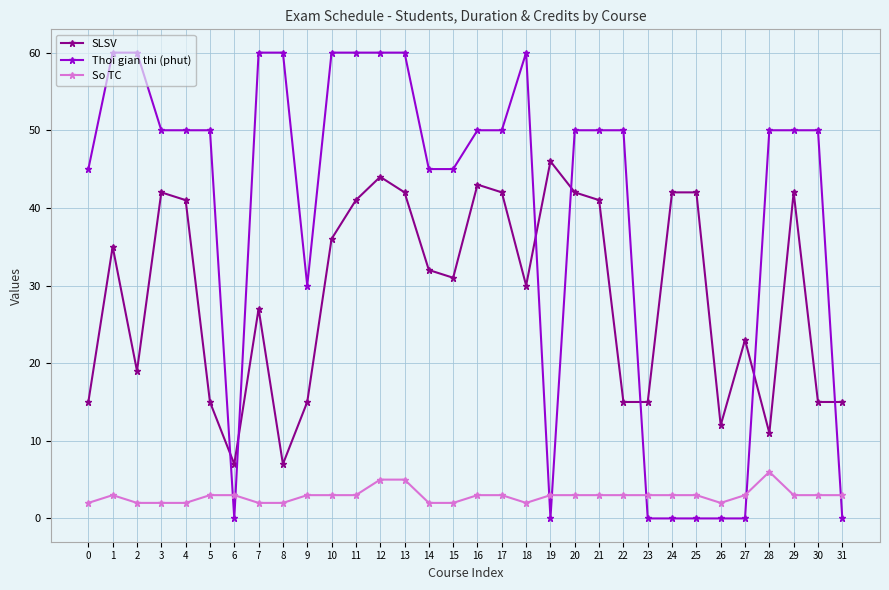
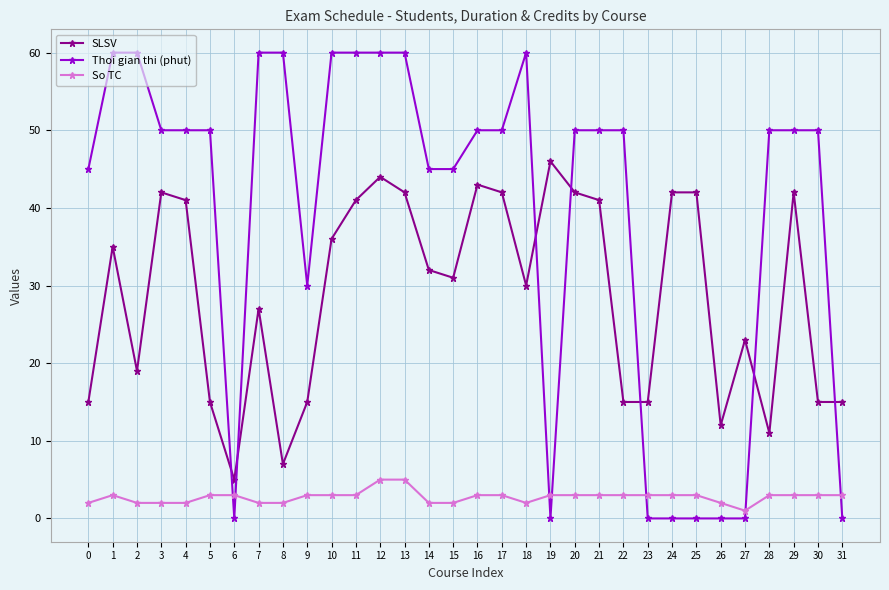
SLSV, 6: 7 -> 5
So TC, 27: 3 -> 1
So TC, 28: 6 -> 3
